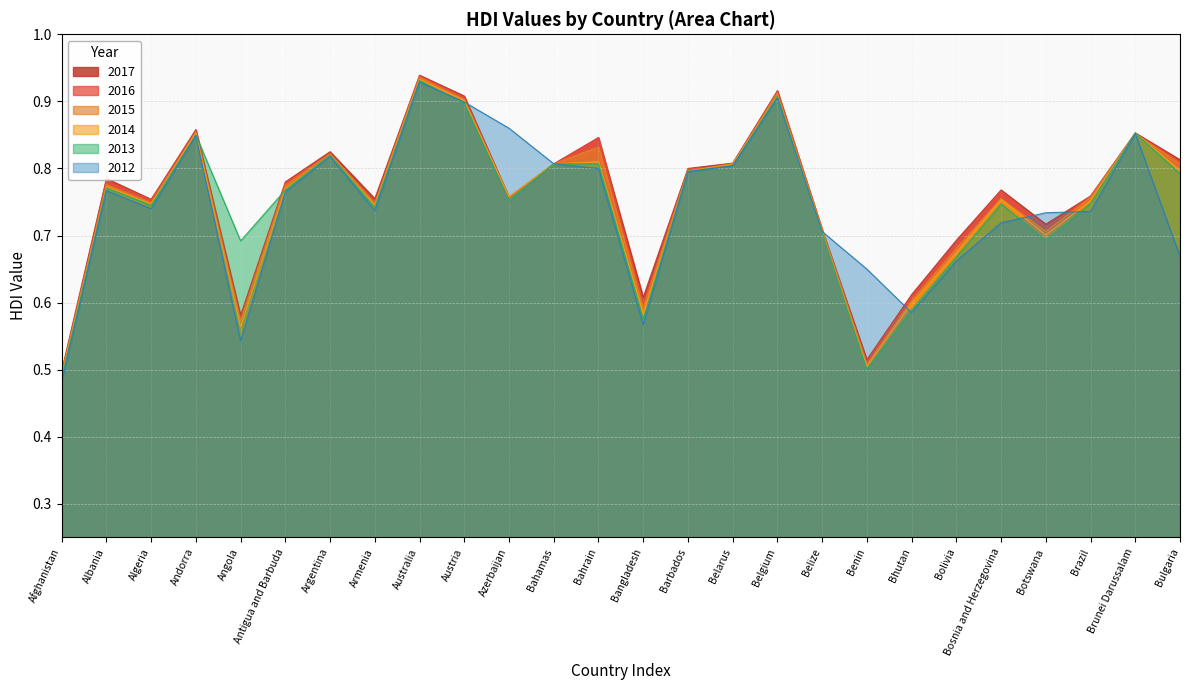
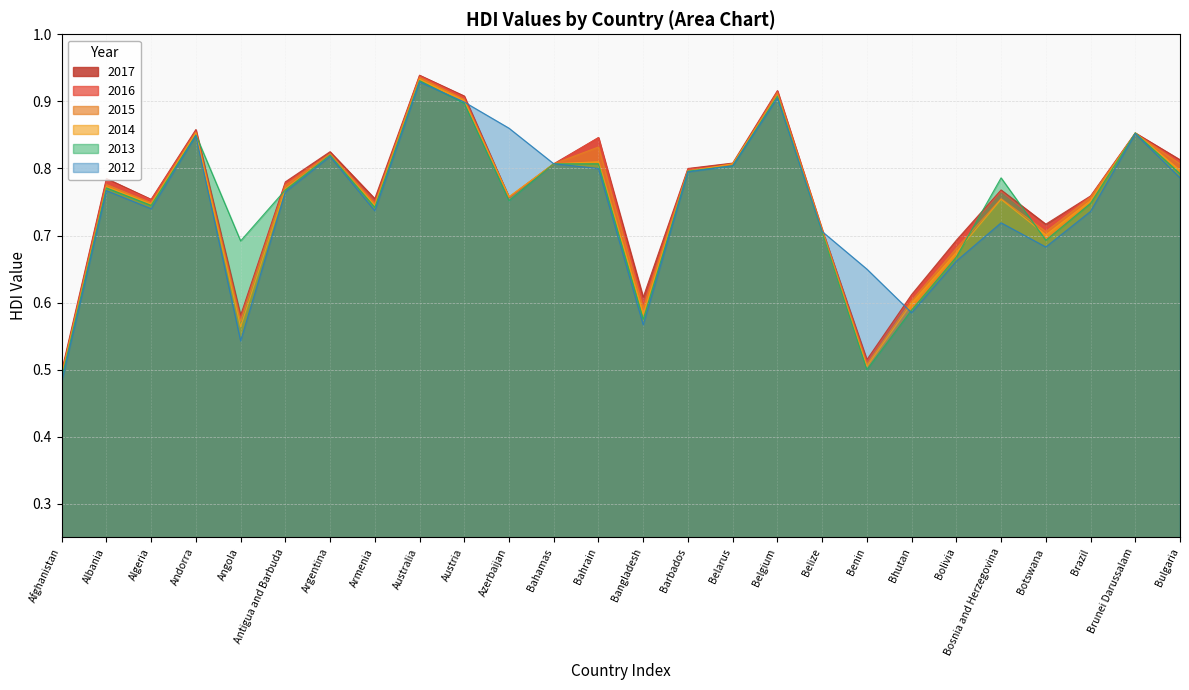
2013, Bosnia and Herzegovina: 0.75 -> 0.79
2012, Botswana: 0.73 -> 0.68
2012, Bulgaria: 0.67 -> 0.79
